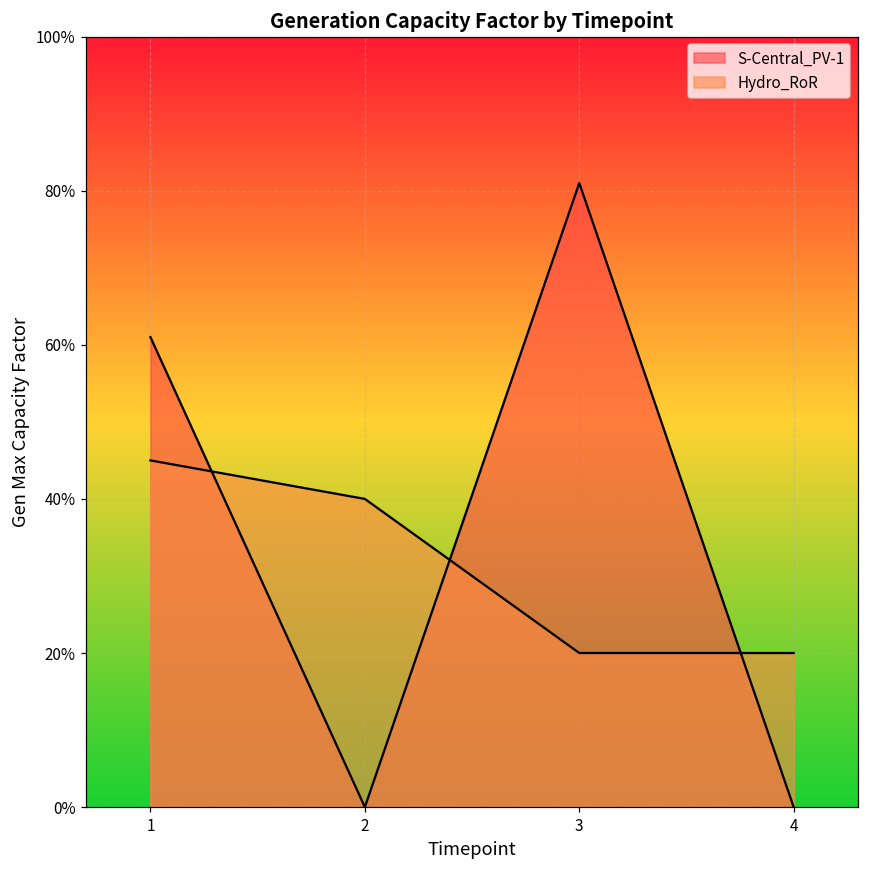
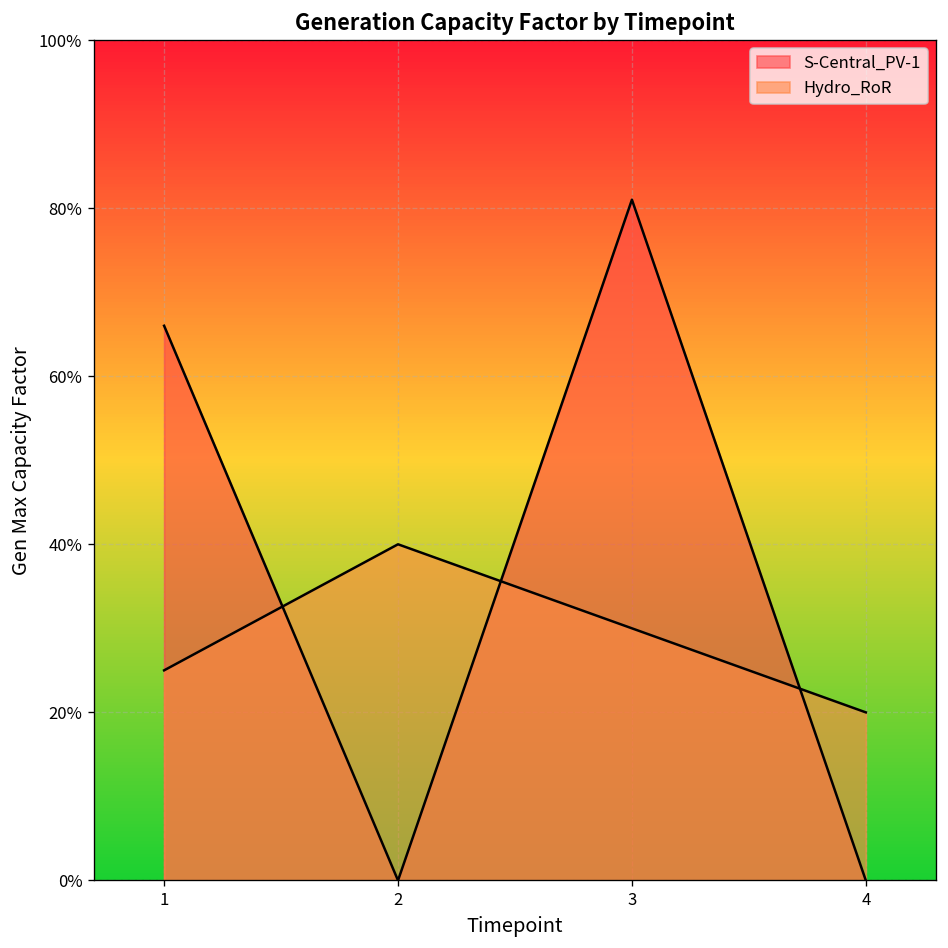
S-Central_PV-1, 1: 61% -> 66%
Hydro_RoR, 1: 45% -> 25%
Hydro_RoR, 3: 20% -> 30%
